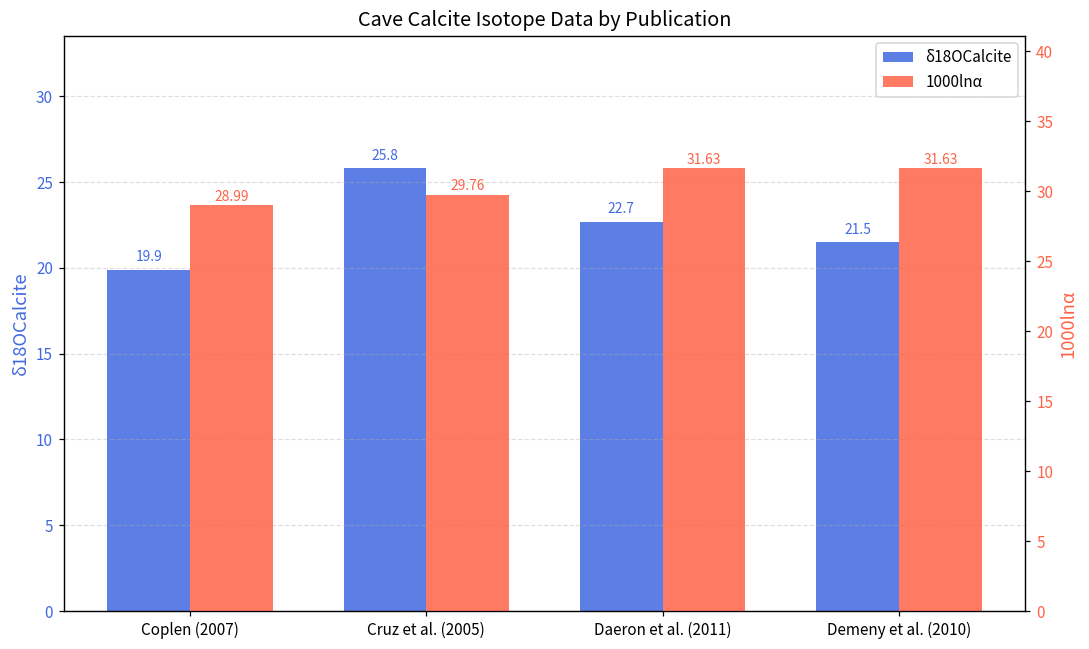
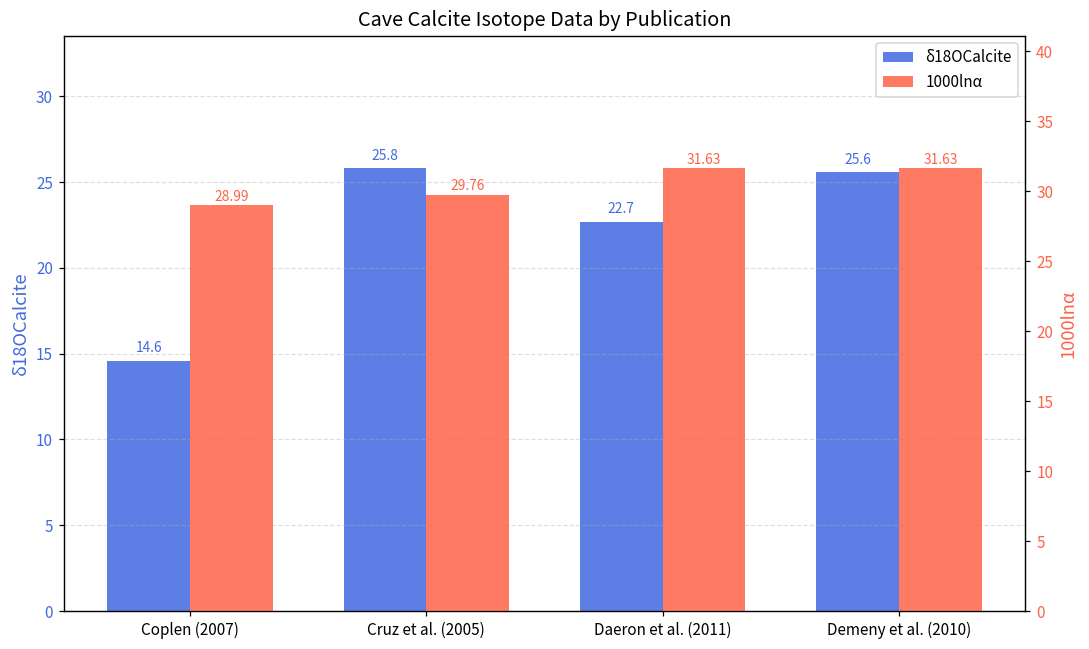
δ18OCalcite, Coplen (2007): 19.9 -> 14.6
δ18OCalcite, Demeny et al. (2010): 21.5 -> 25.6
